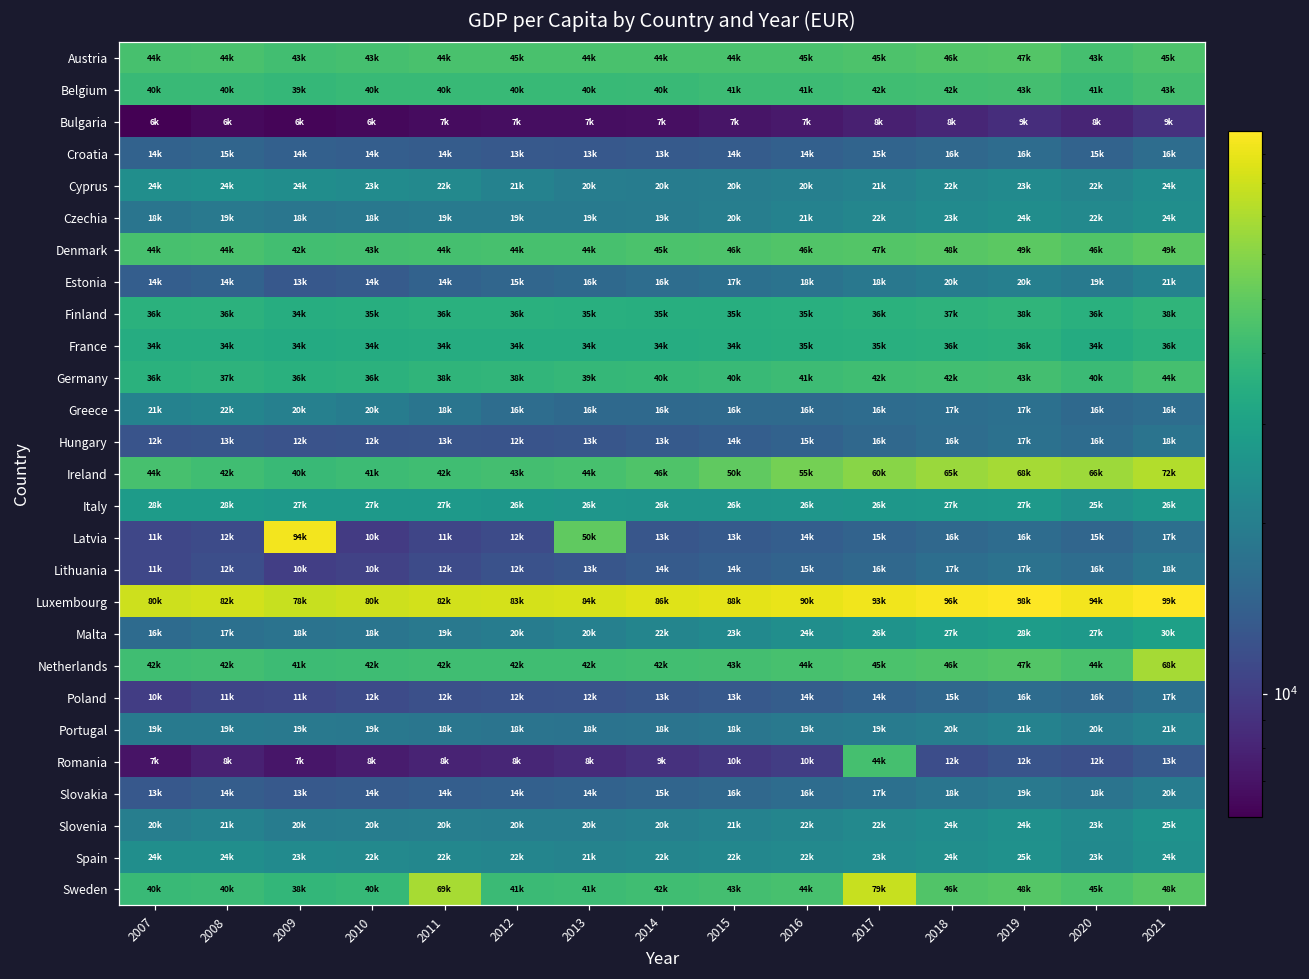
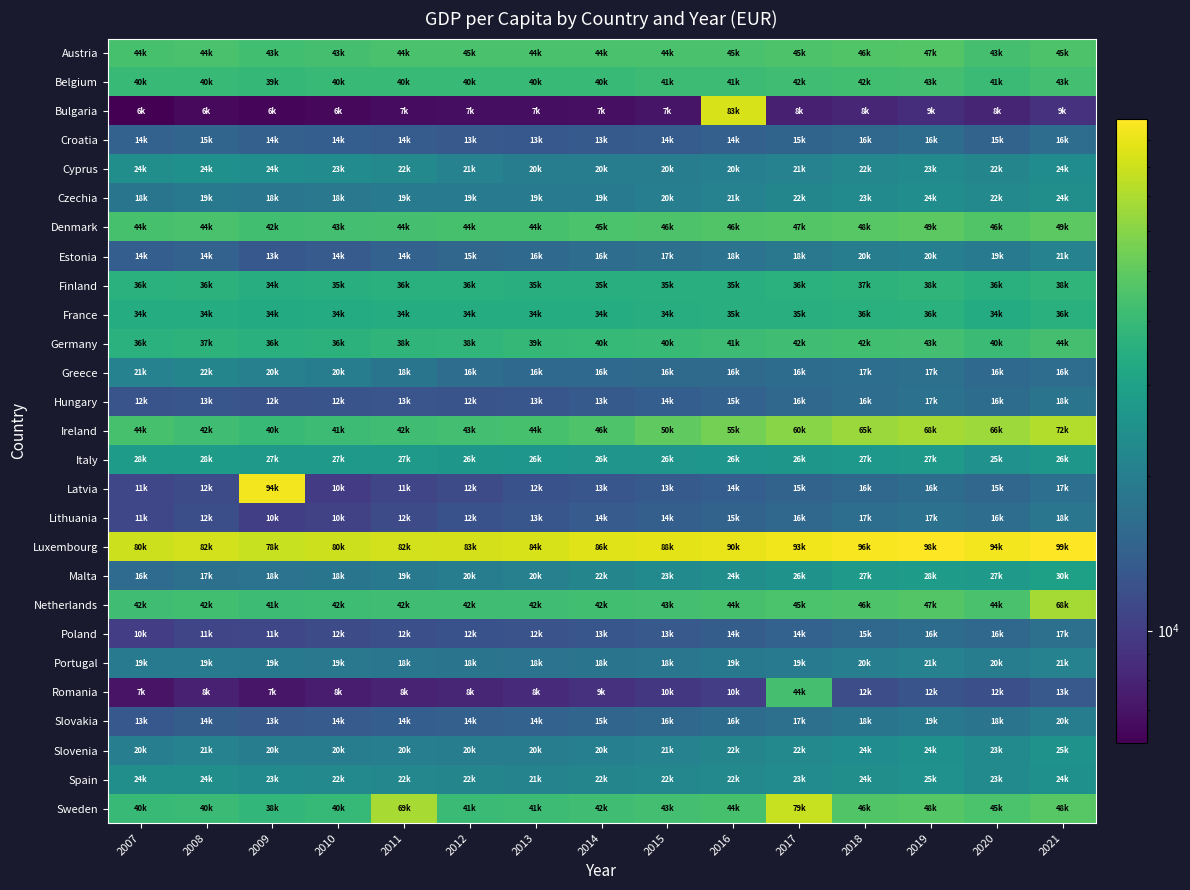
Bulgaria, 2016: 7k -> 83k
Latvia, 2013: 50k -> 12k
